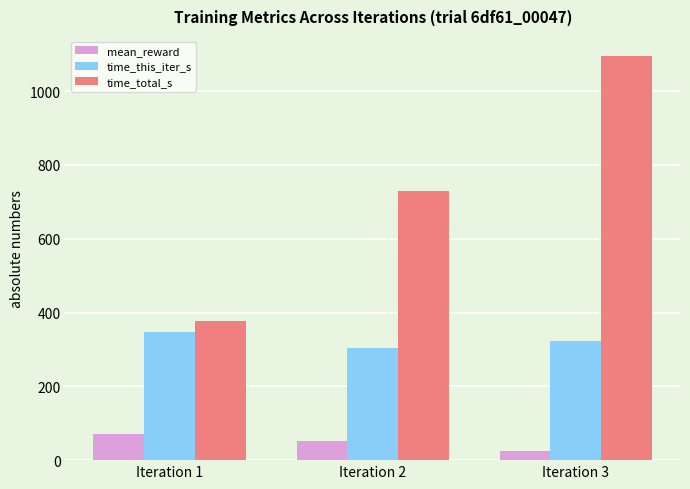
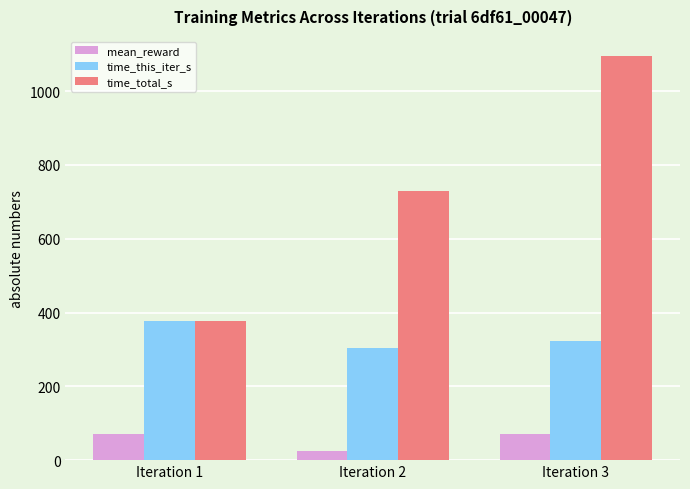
time_this_iter_s, Iteration 1: 350 -> 380
mean_reward, Iteration 2: 50 -> 20
mean_reward, Iteration 3: 20 -> 70
